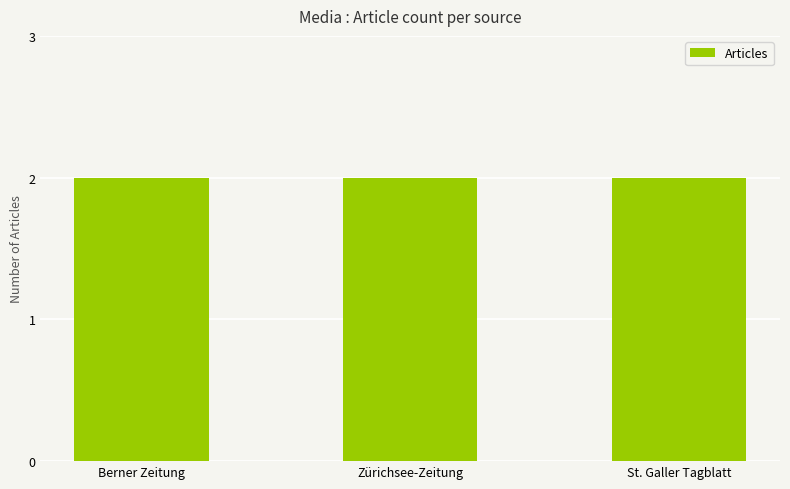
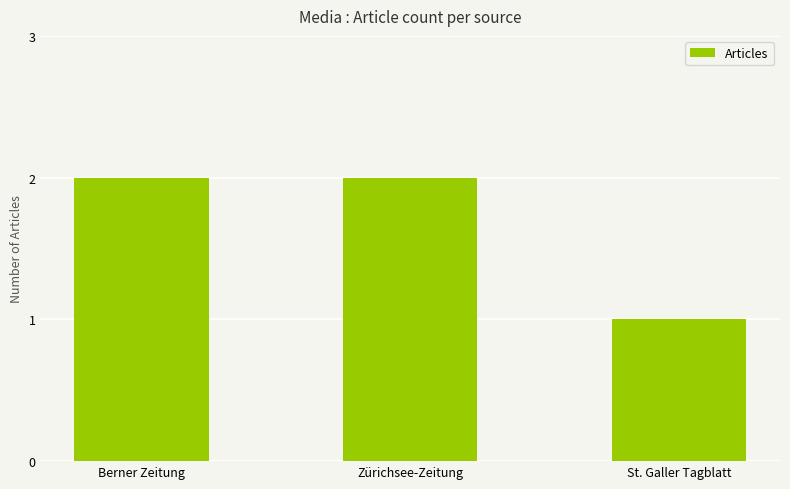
St. Galler Tagblatt: 2 -> 1
